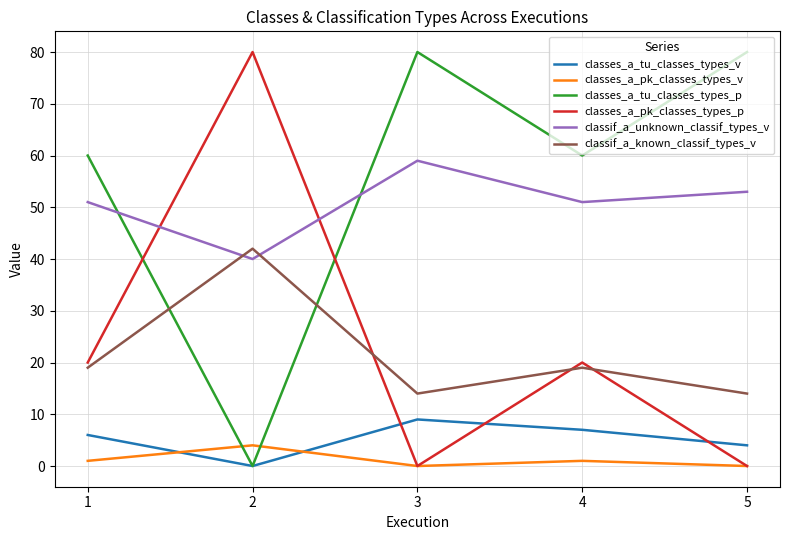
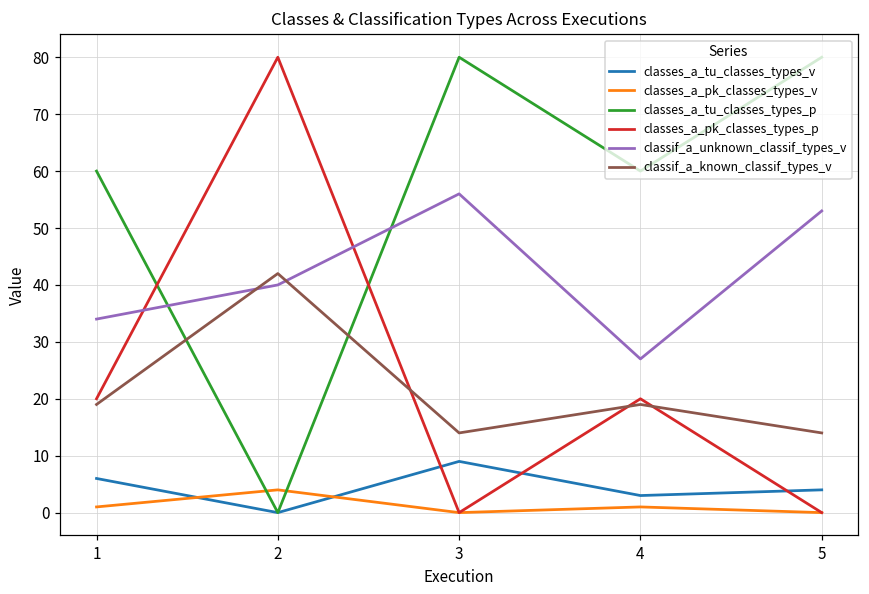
classif_a_unknown_classif_types_v, 1: 51 -> 34
classif_a_unknown_classif_types_v, 3: 59 -> 56
classes_a_tu_classes_types_v, 4: 7 -> 3
classif_a_unknown_classif_types_v, 4: 51 -> 27
